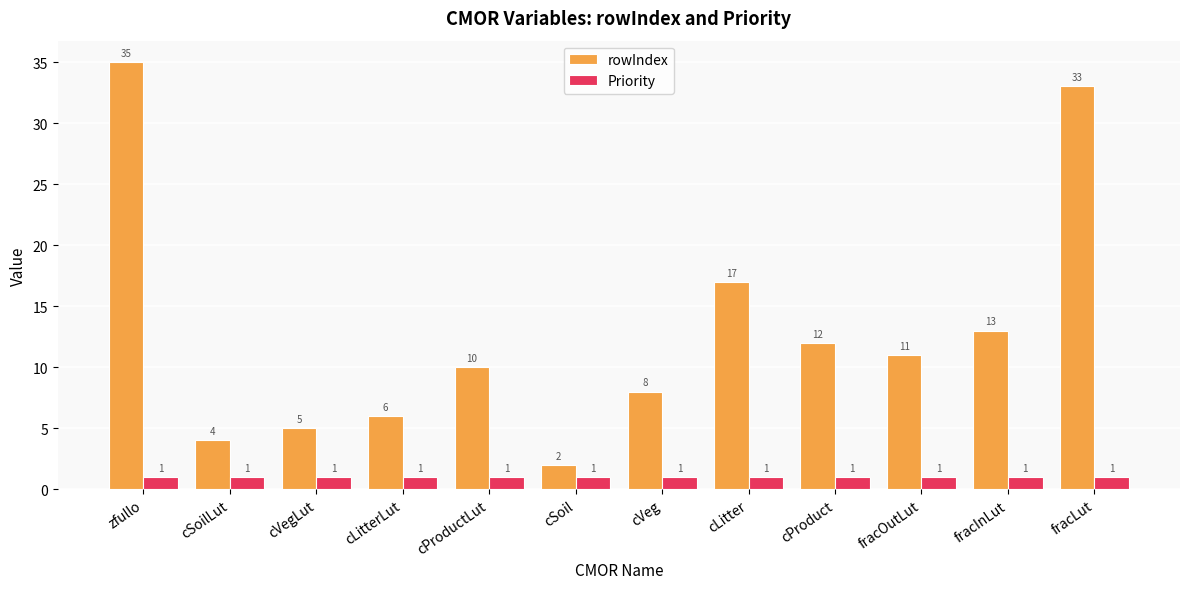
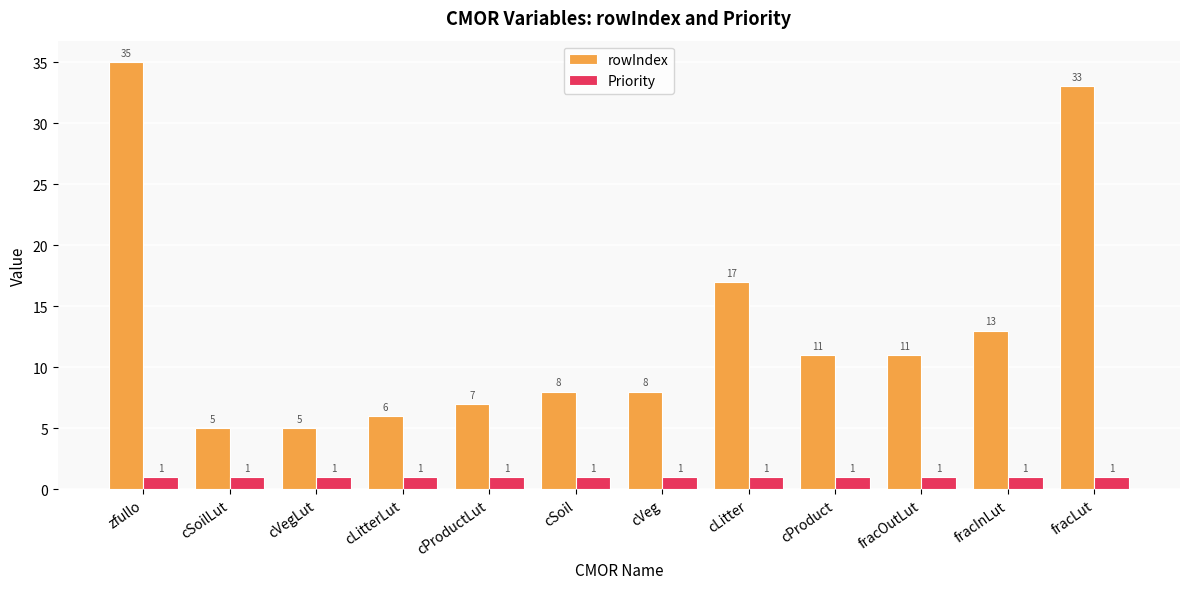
rowIndex, cSoilLut: 4 -> 5
rowIndex, cProductLut: 10 -> 7
rowIndex, cSoil: 2 -> 8
rowIndex, cProduct: 12 -> 11
